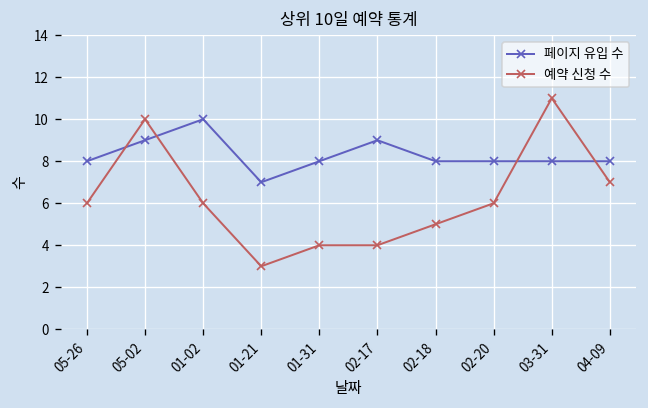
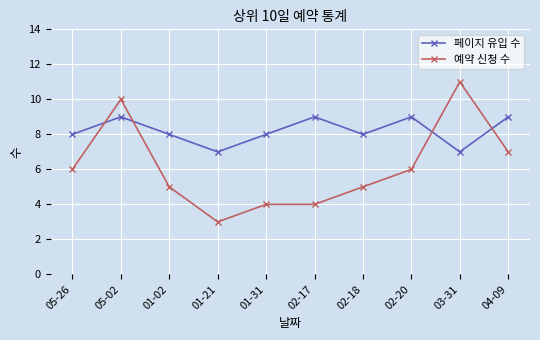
페이지 유입 수, 01-02: 10 -> 8
예약 신청 수, 01-02: 6 -> 5
페이지 유입 수, 02-20: 8 -> 9
페이지 유입 수, 03-31: 8 -> 7
페이지 유입 수, 04-09: 8 -> 9
